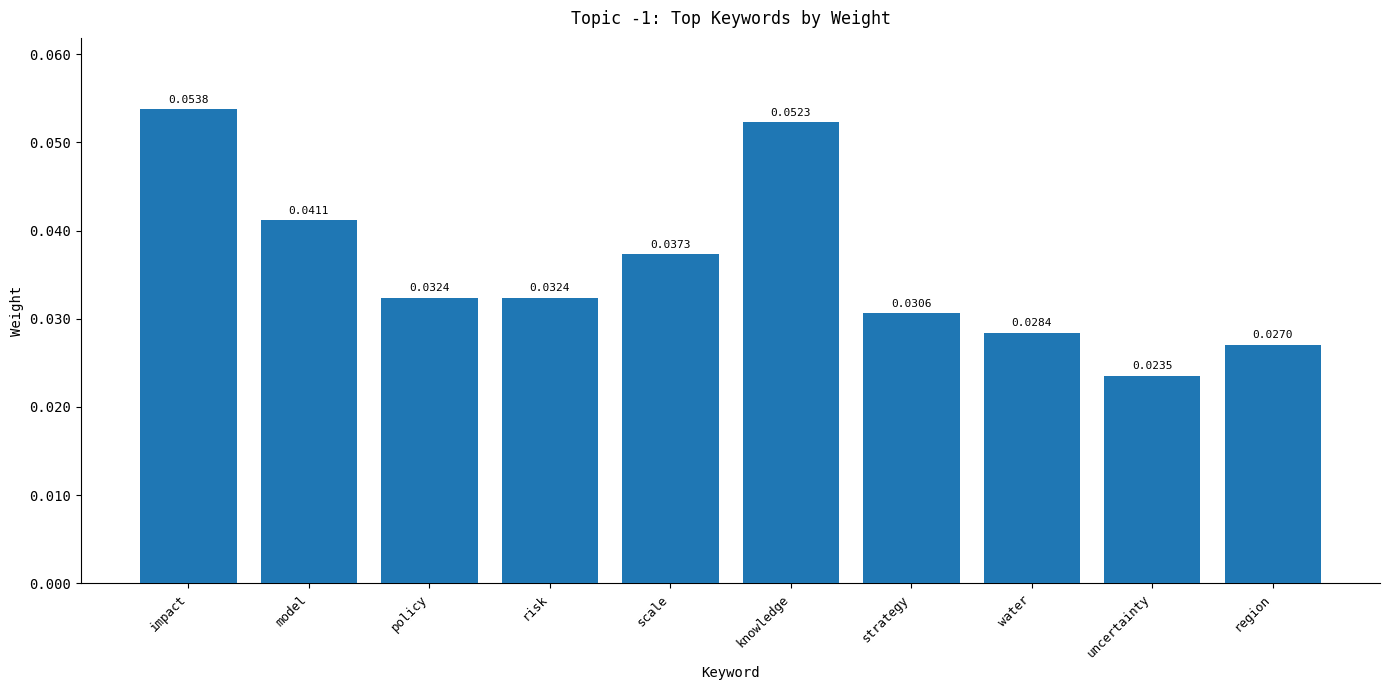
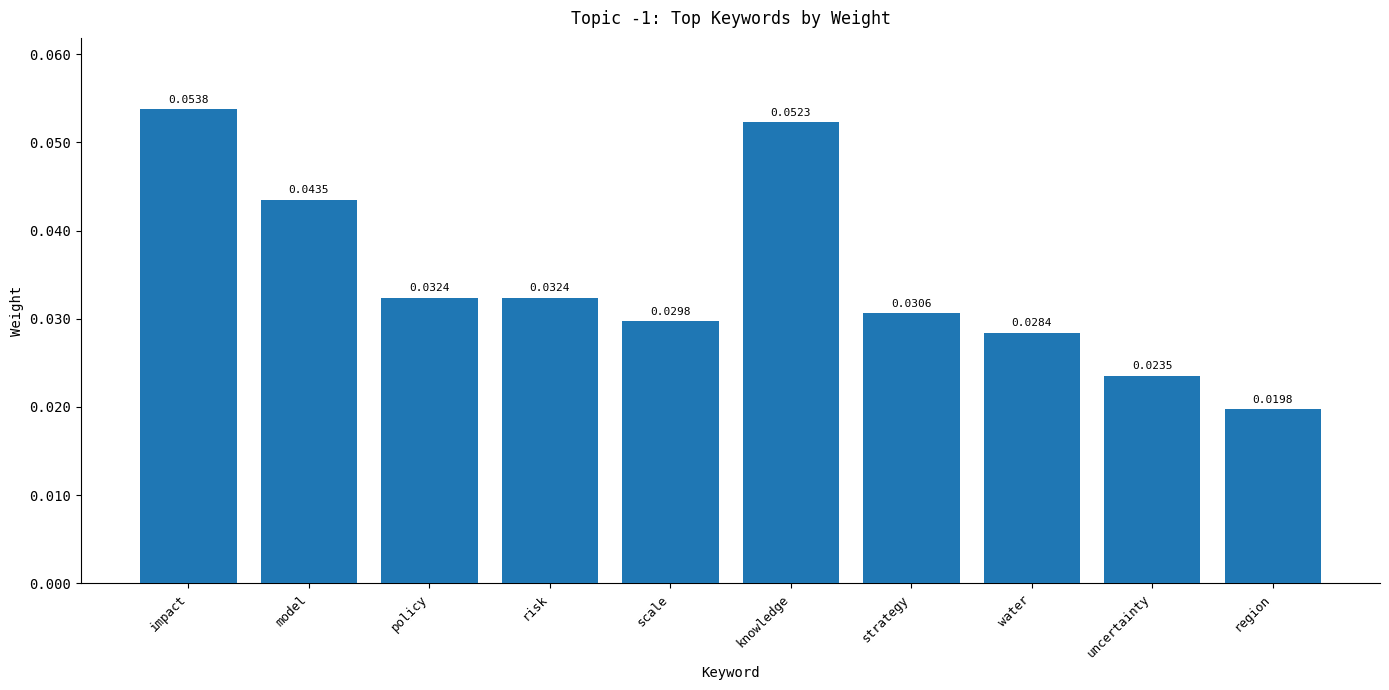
model: 0.0411 -> 0.0435
scale: 0.0373 -> 0.0298
region: 0.0270 -> 0.0198
